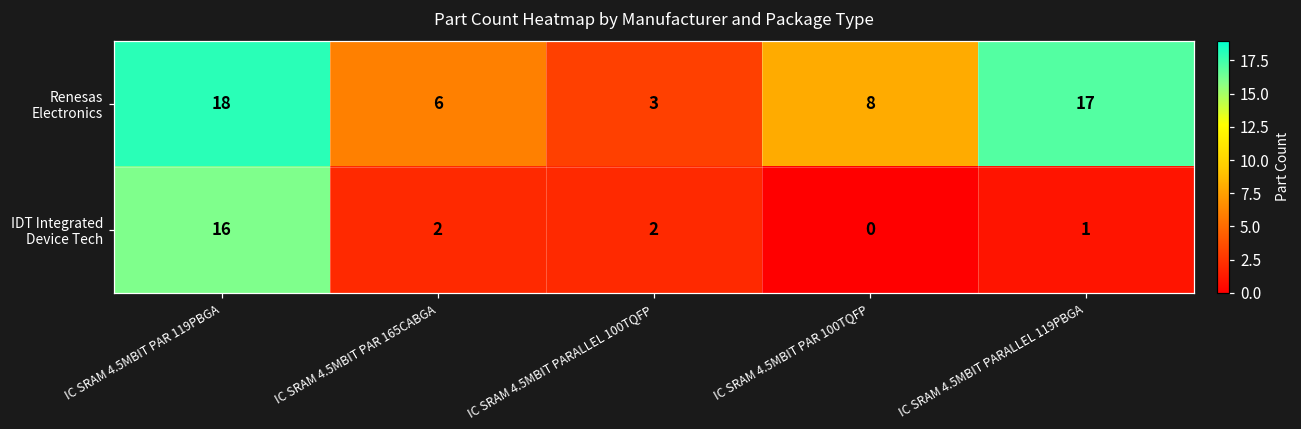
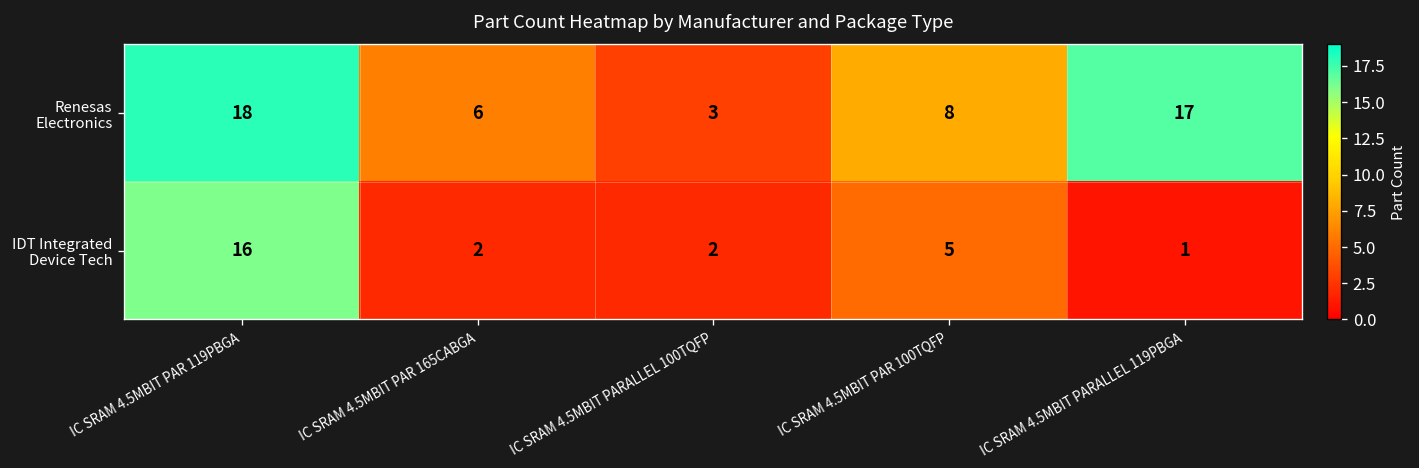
IDT Integrated Device Tech, IC SRAM 4.5MBIT PAR 100TQFP: 0 -> 5
